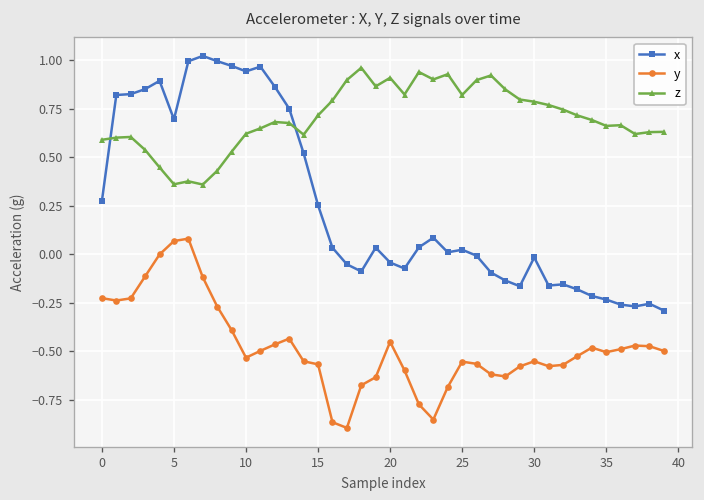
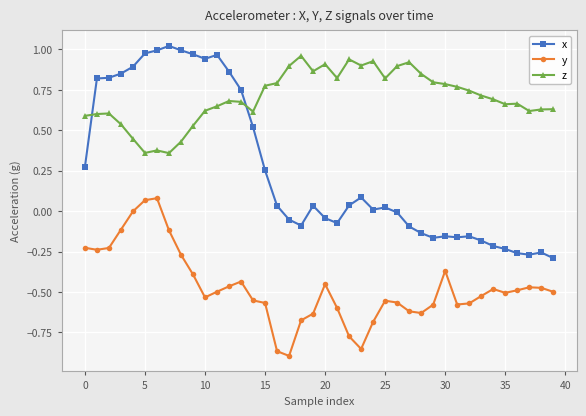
x, 5: 0.69 -> 0.98
z, 15: 0.72 -> 0.78
x, 30: -0.02 -> -0.16
y, 30: -0.55 -> -0.37
